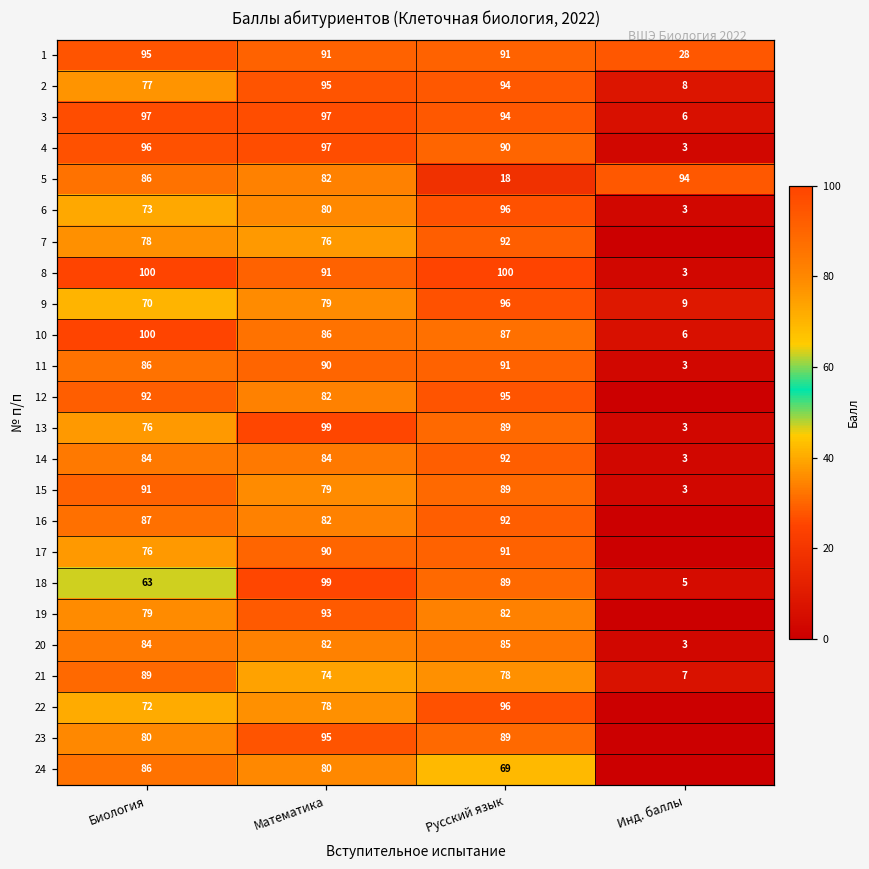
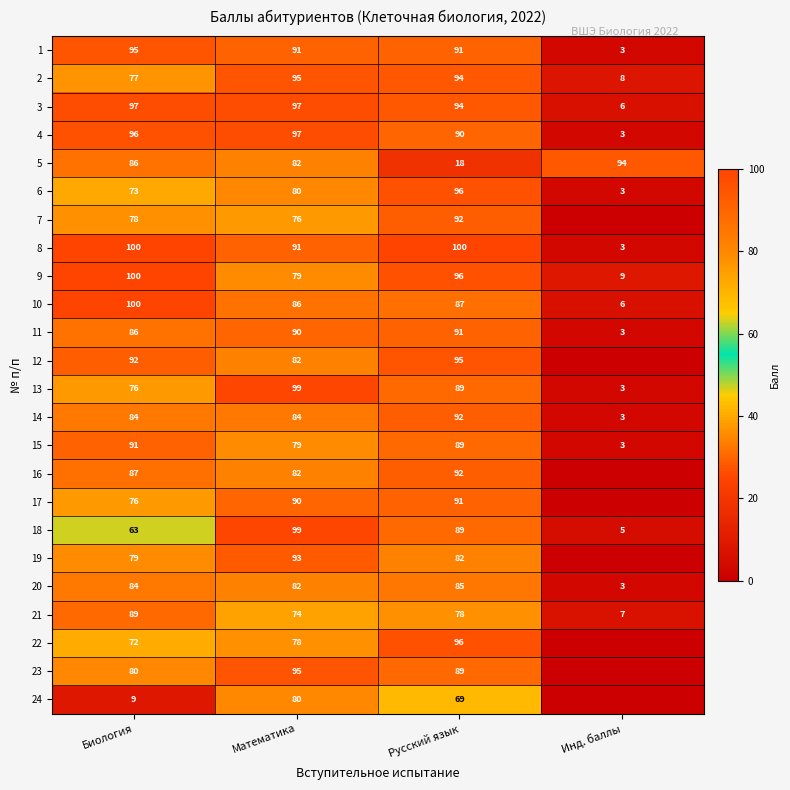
1, Инд. баллы: 28 -> 3
9, Биология: 70 -> 100
24, Биология: 86 -> 9
